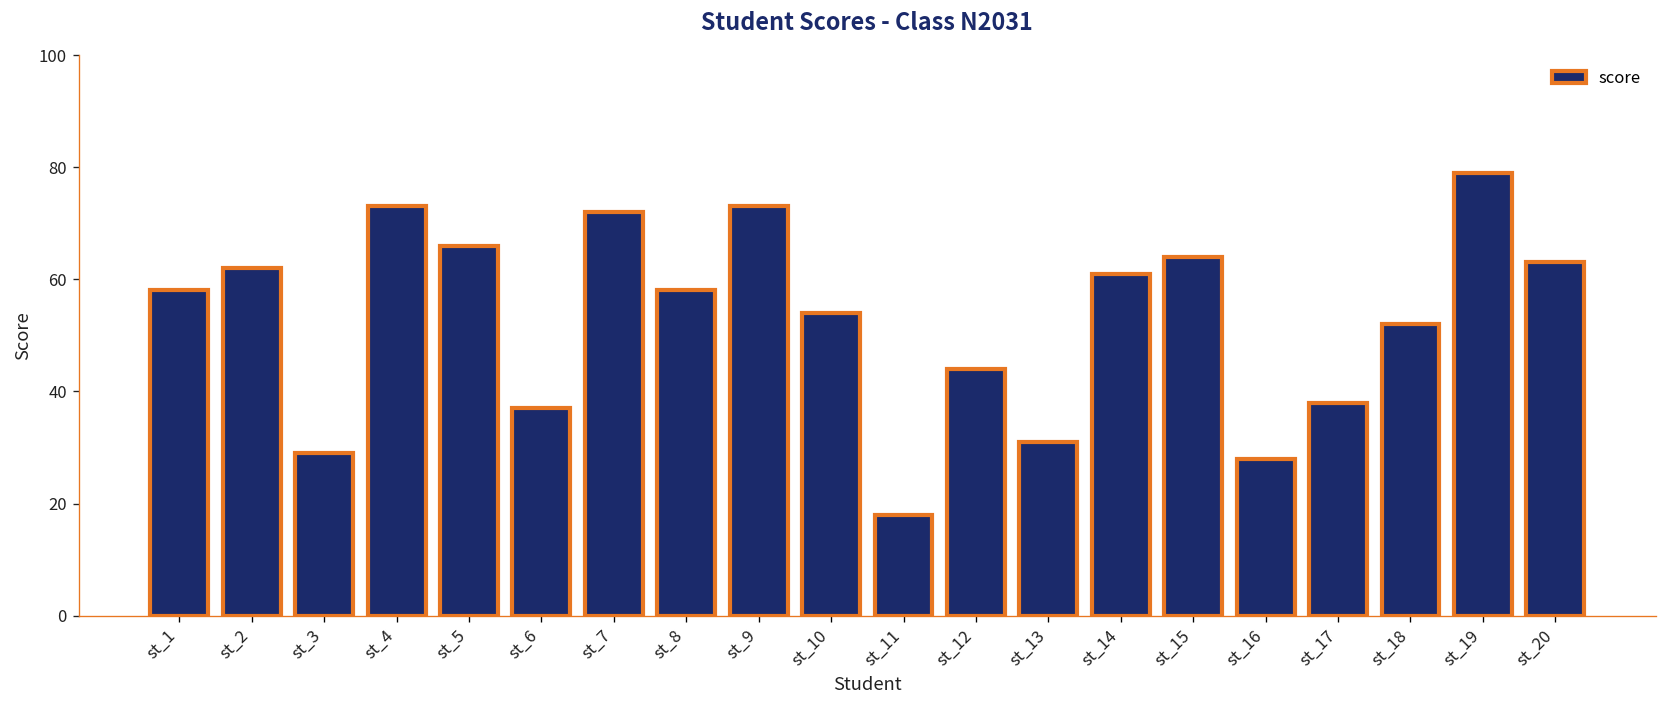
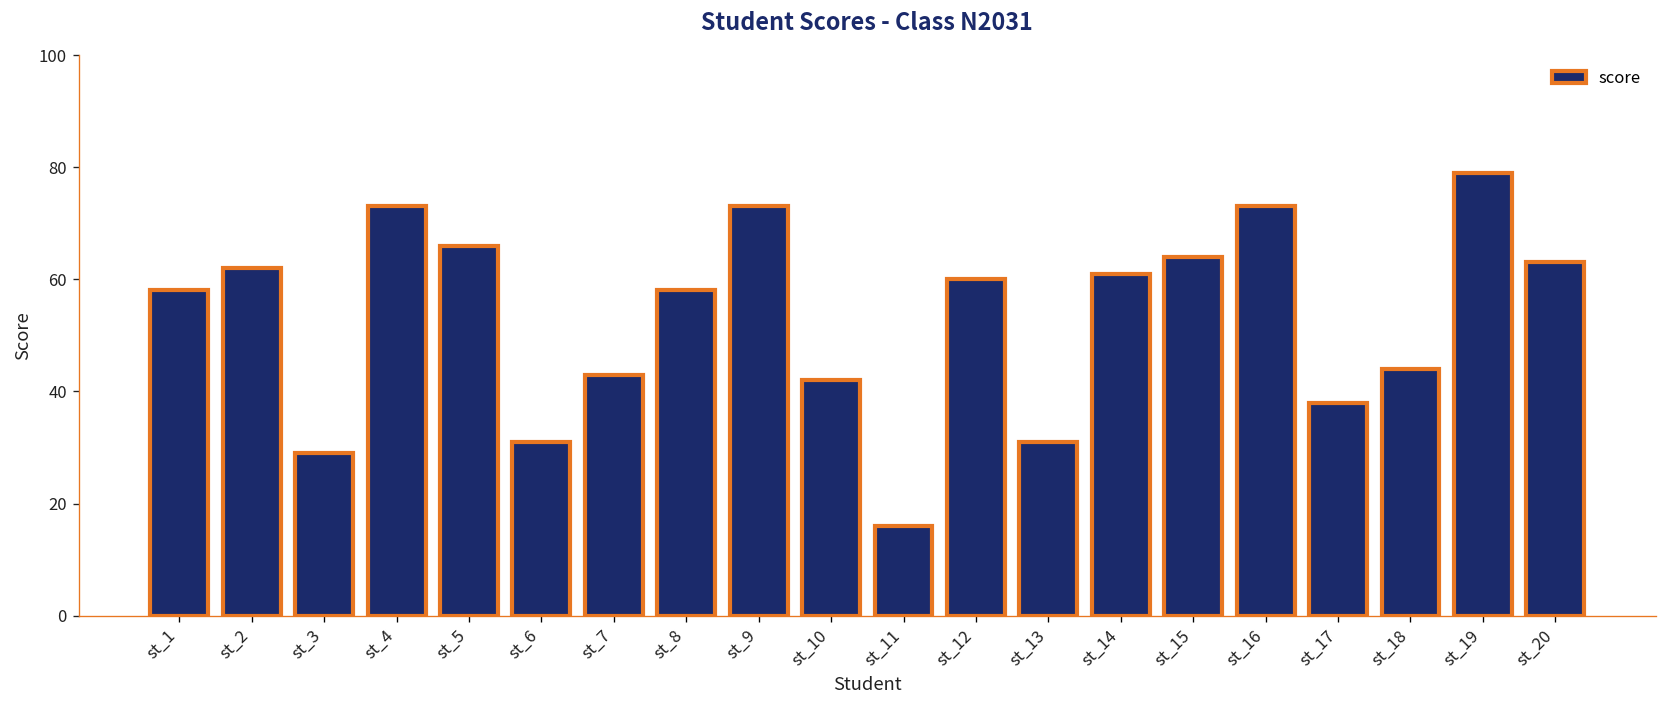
st_6: 37 -> 31
st_7: 72 -> 43
st_10: 54 -> 42
st_11: 18 -> 16
st_12: 44 -> 60
st_16: 28 -> 73
st_18: 52 -> 44
